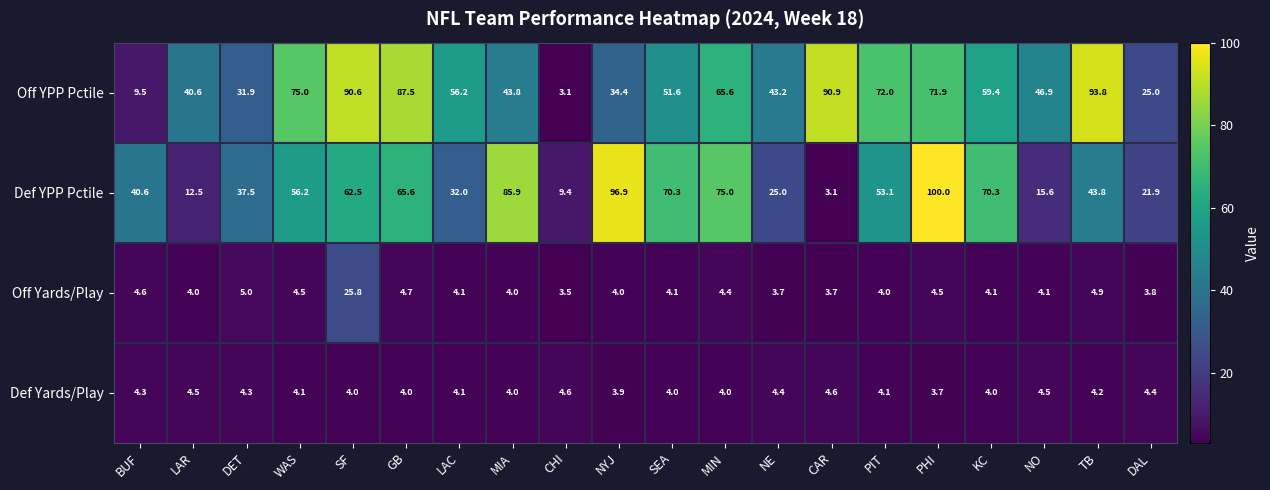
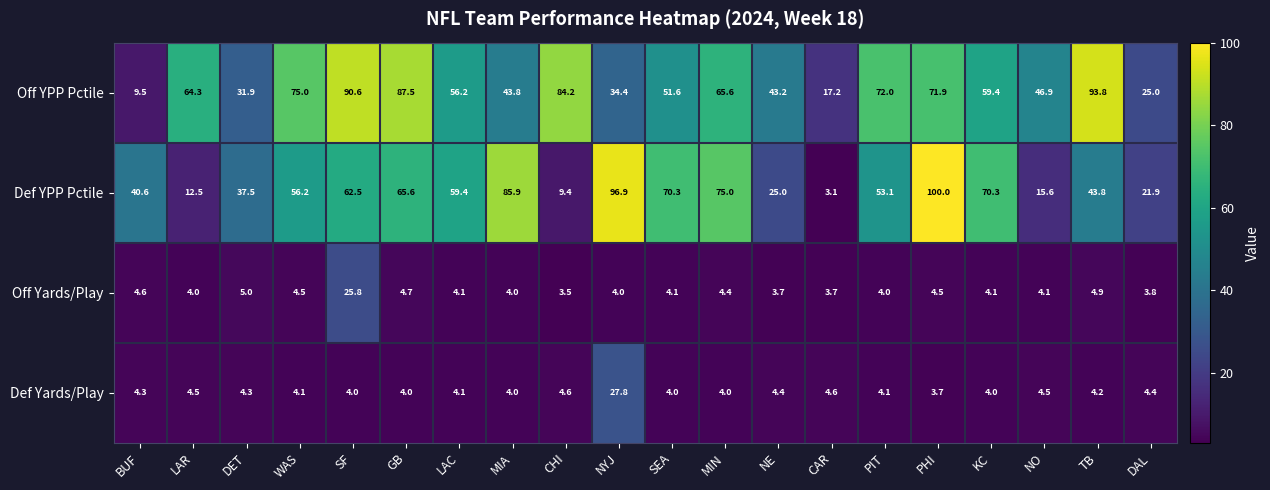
Off YPP Pctile, LAR: 40.6 -> 64.3
Off YPP Pctile, CHI: 3.1 -> 84.2
Off YPP Pctile, CAR: 90.9 -> 17.2
Def YPP Pctile, LAC: 32.0 -> 59.4
Def Yards/Play, NYJ: 3.9 -> 27.8
